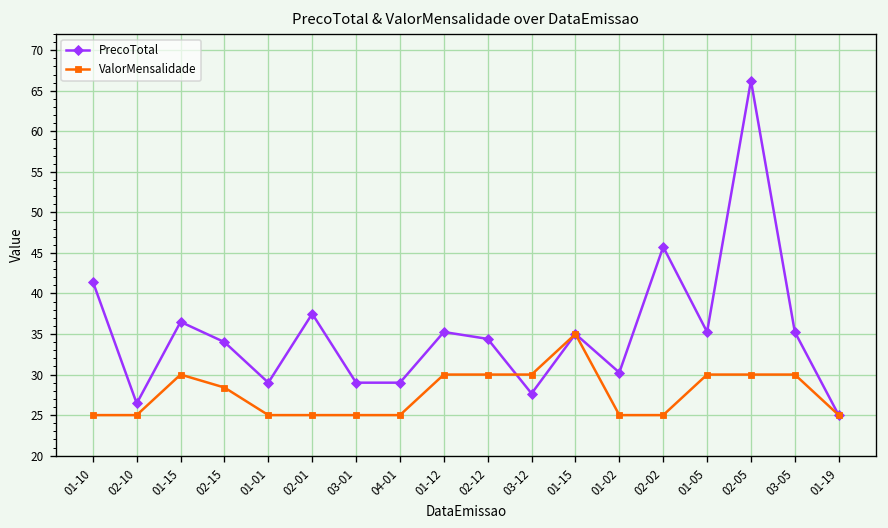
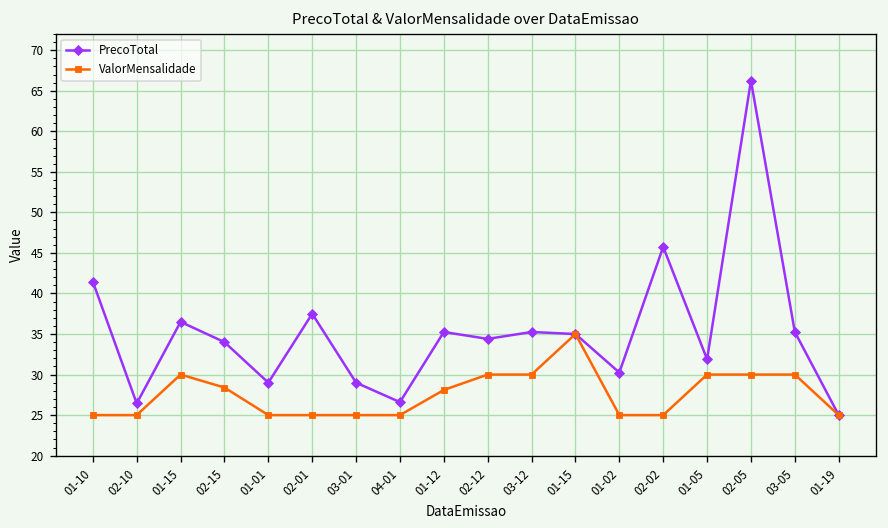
PrecoTotal, 04-01: 29 -> 27
ValorMensalidade, 01-12: 30 -> 28
PrecoTotal, 03-12: 28 -> 35
PrecoTotal, 01-05: 35 -> 32
